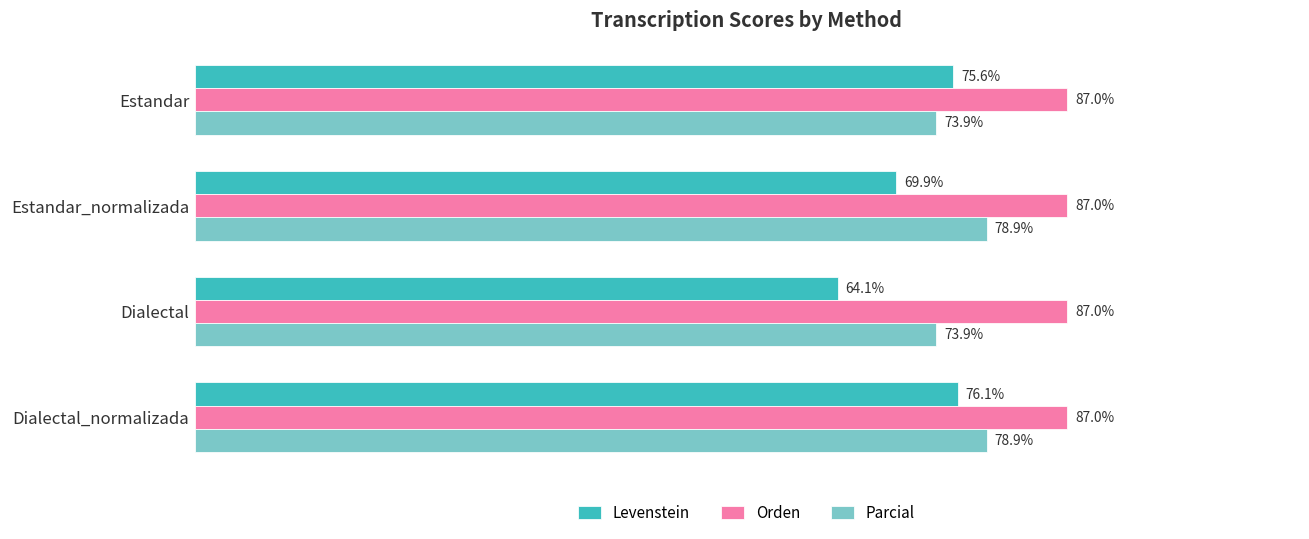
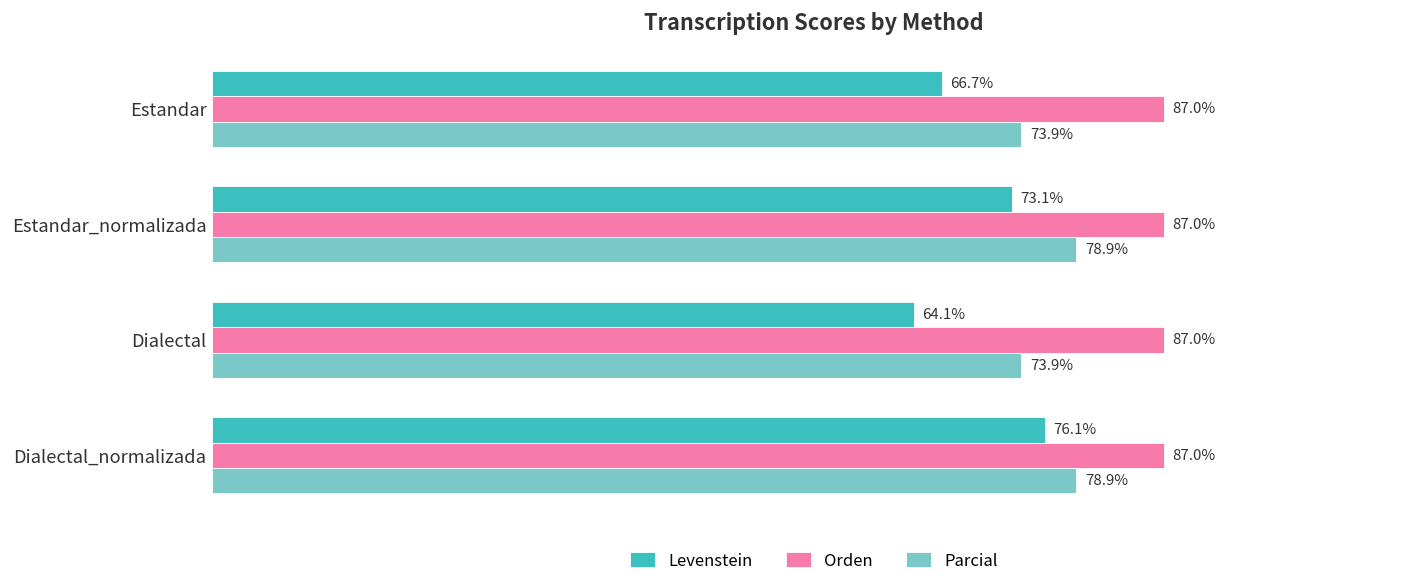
Levenstein, Estandar: 75.6% -> 66.7%
Levenstein, Estandar_normalizada: 69.9% -> 73.1%
